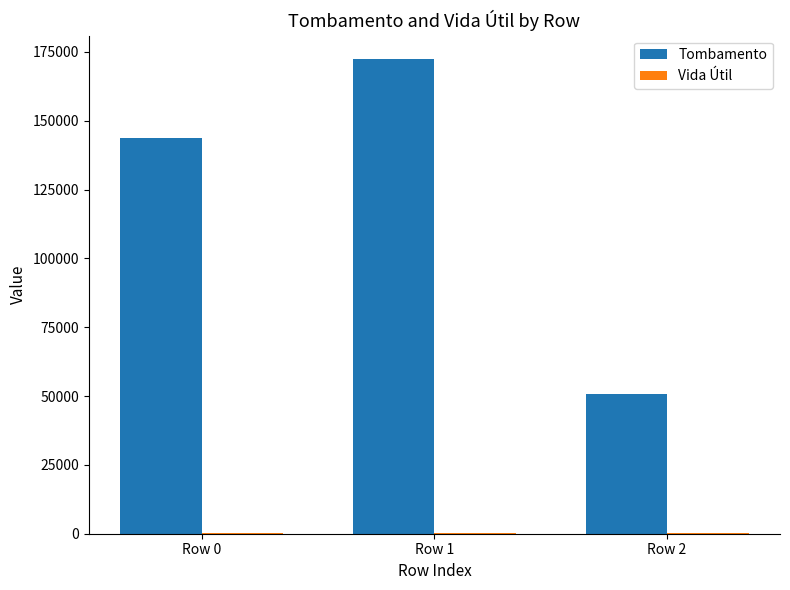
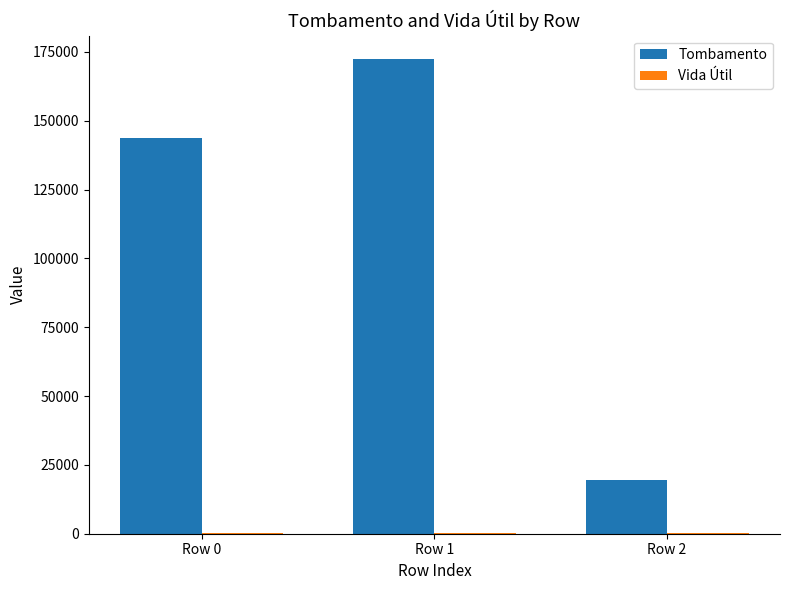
Tombamento, Row 2: 51000 -> 20000
